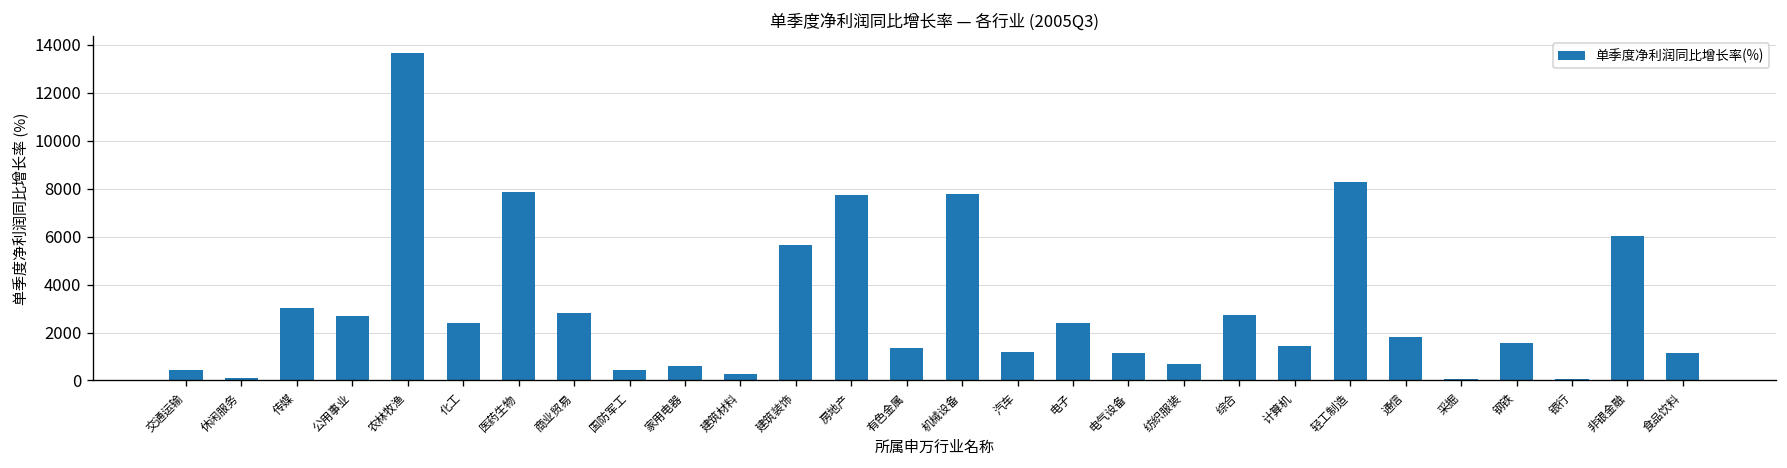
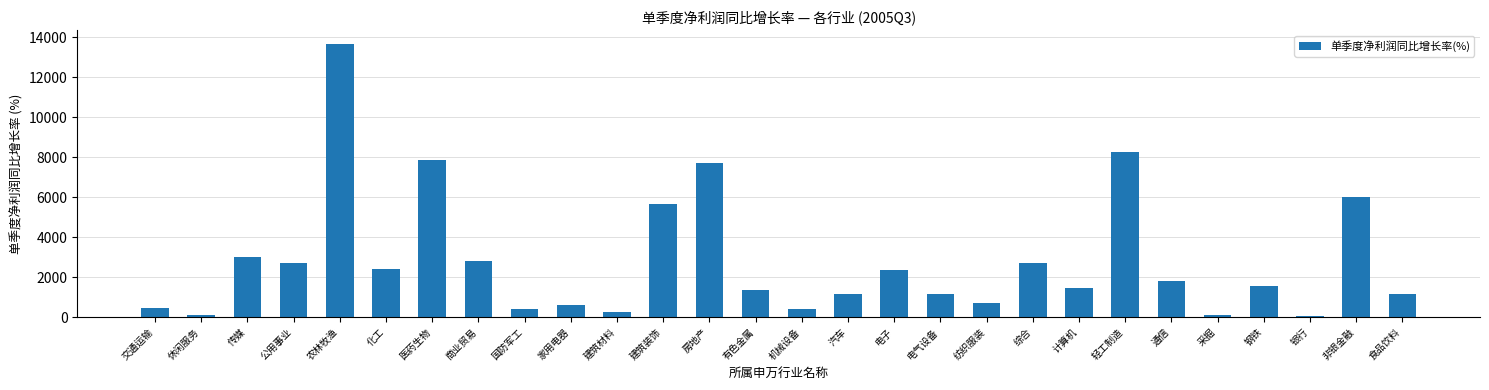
机械设备: 7800 -> 400
